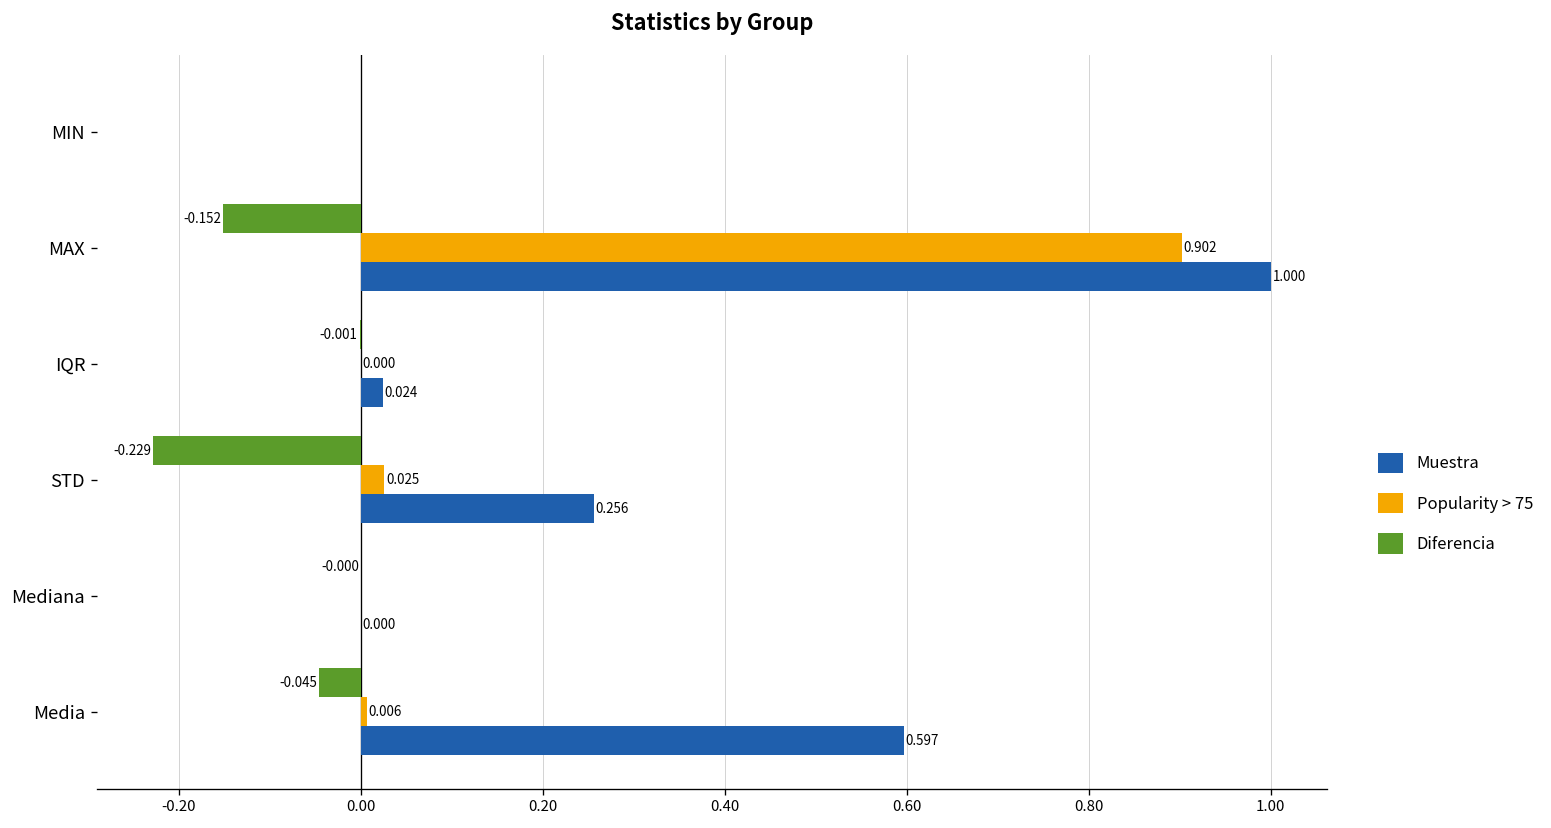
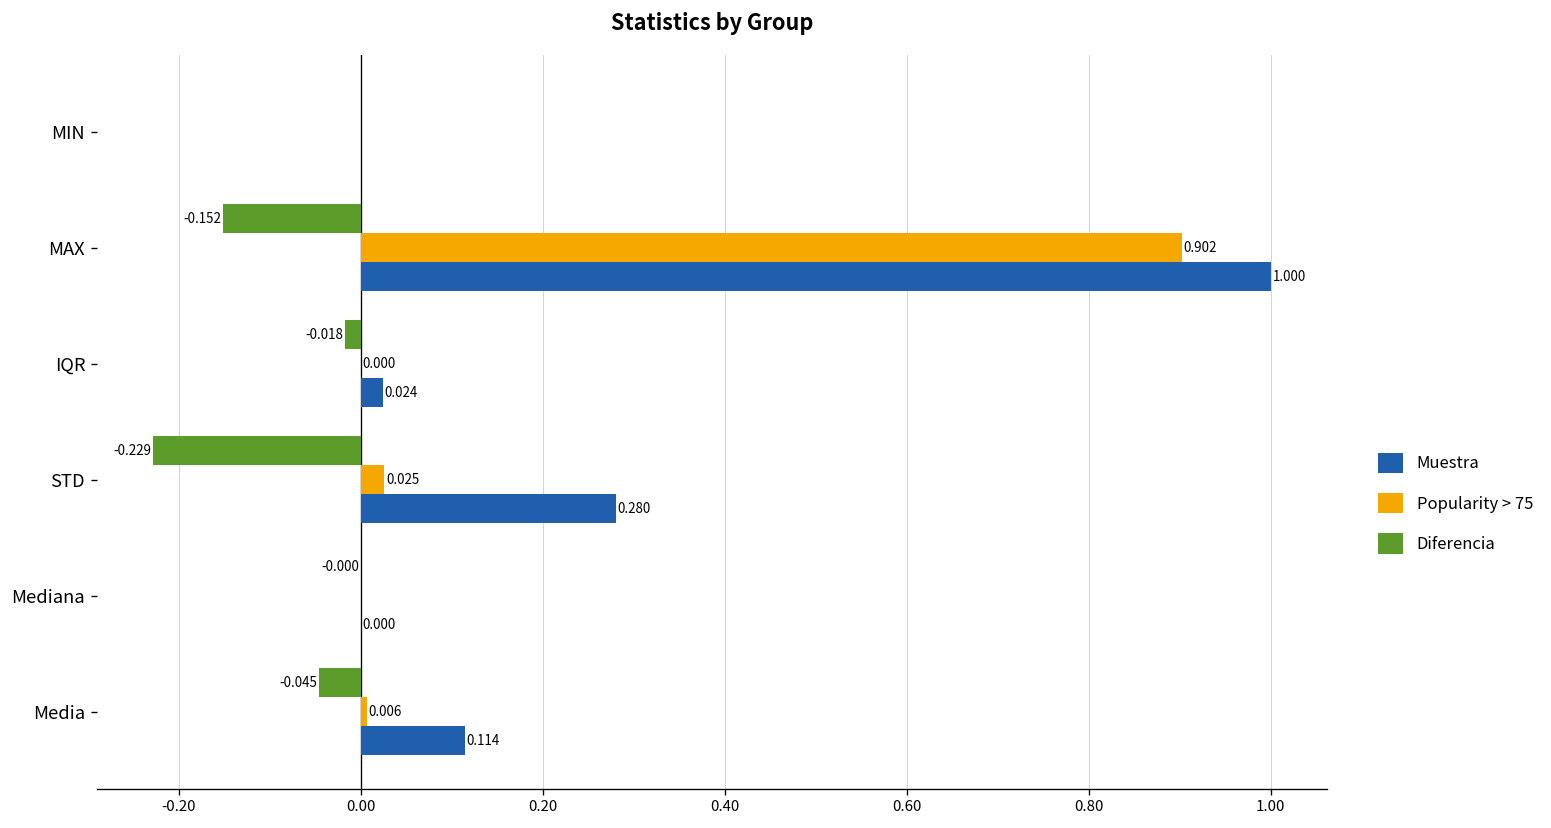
Diferencia, IQR: -0.001 -> -0.018
Muestra, STD: 0.256 -> 0.280
Muestra, Media: 0.597 -> 0.114
